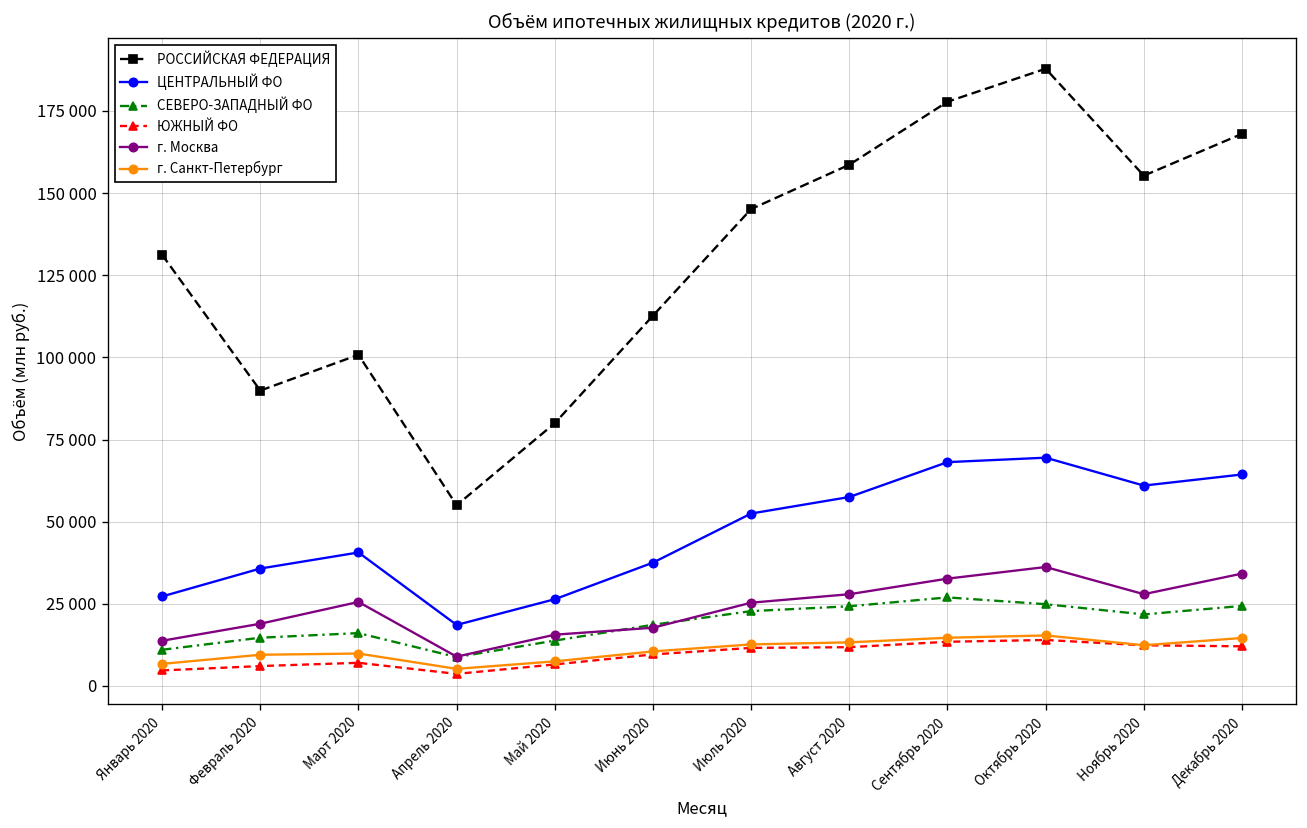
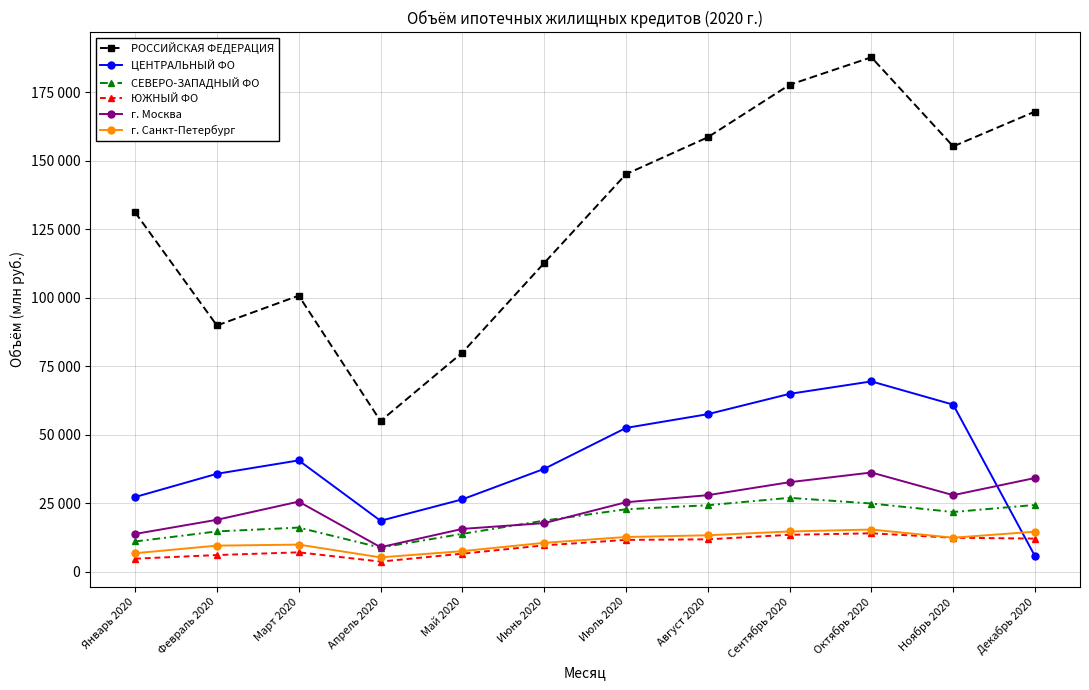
ЦЕНТРАЛЬНЫЙ ФО, Сентябрь 2020: 68000 -> 65000
ЦЕНТРАЛЬНЫЙ ФО, Декабрь 2020: 64000 -> 6000
